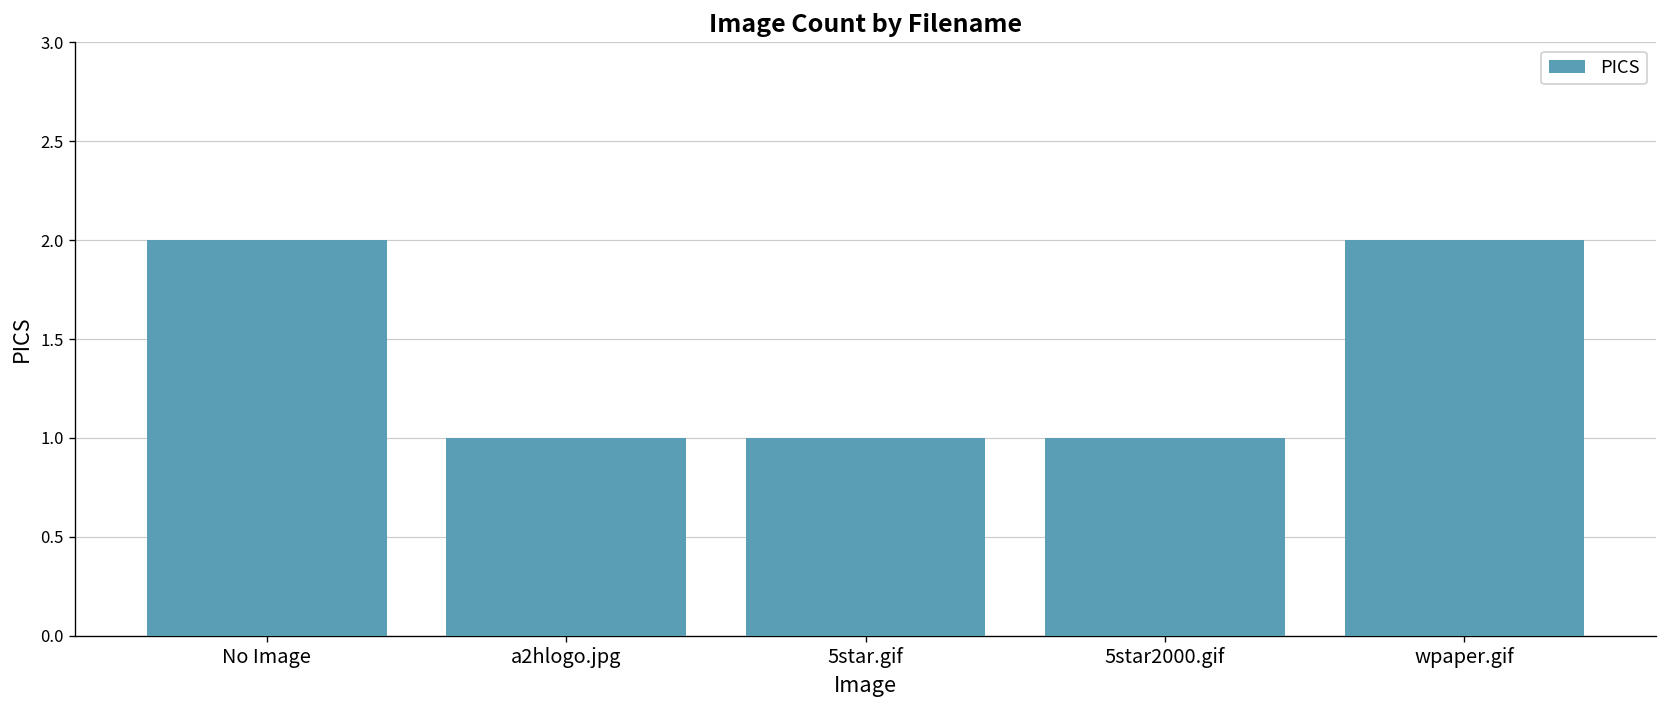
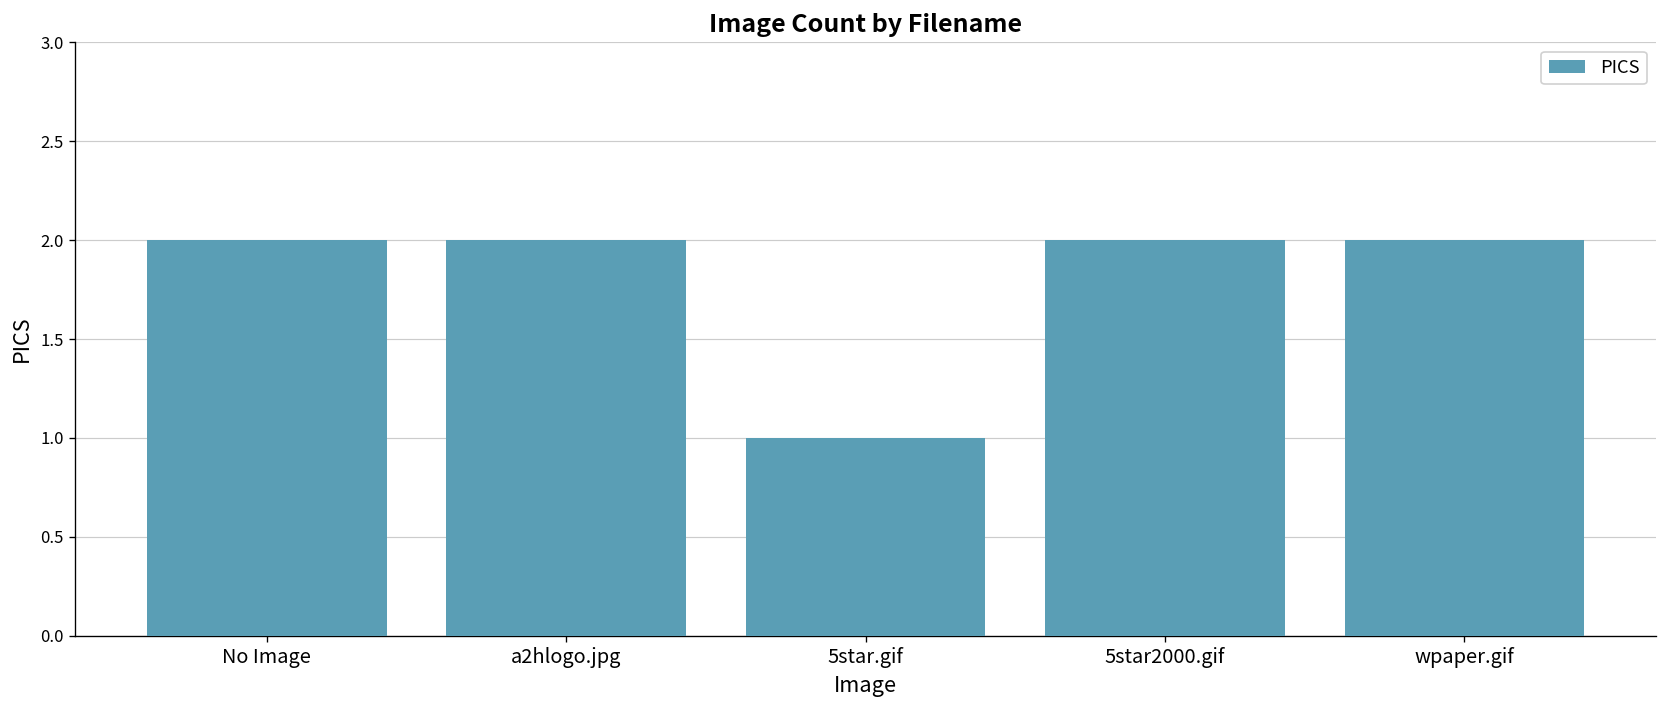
a2hlogo.jpg: 1 -> 2
5star2000.gif: 1 -> 2
